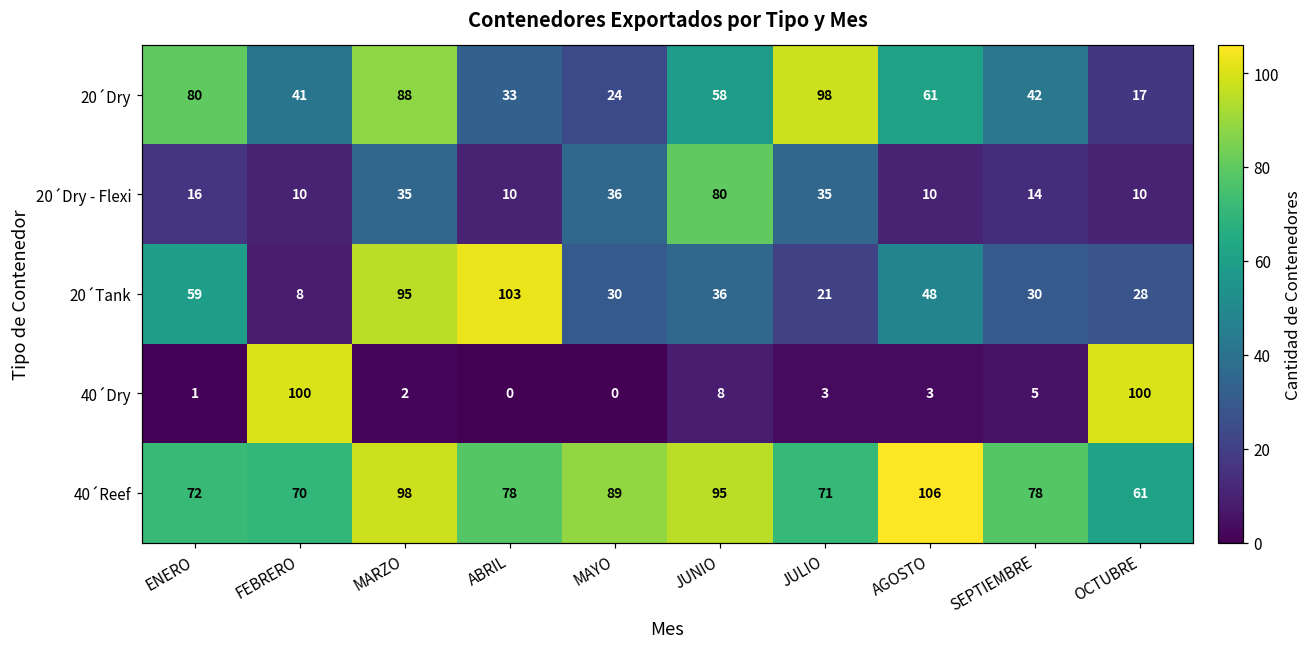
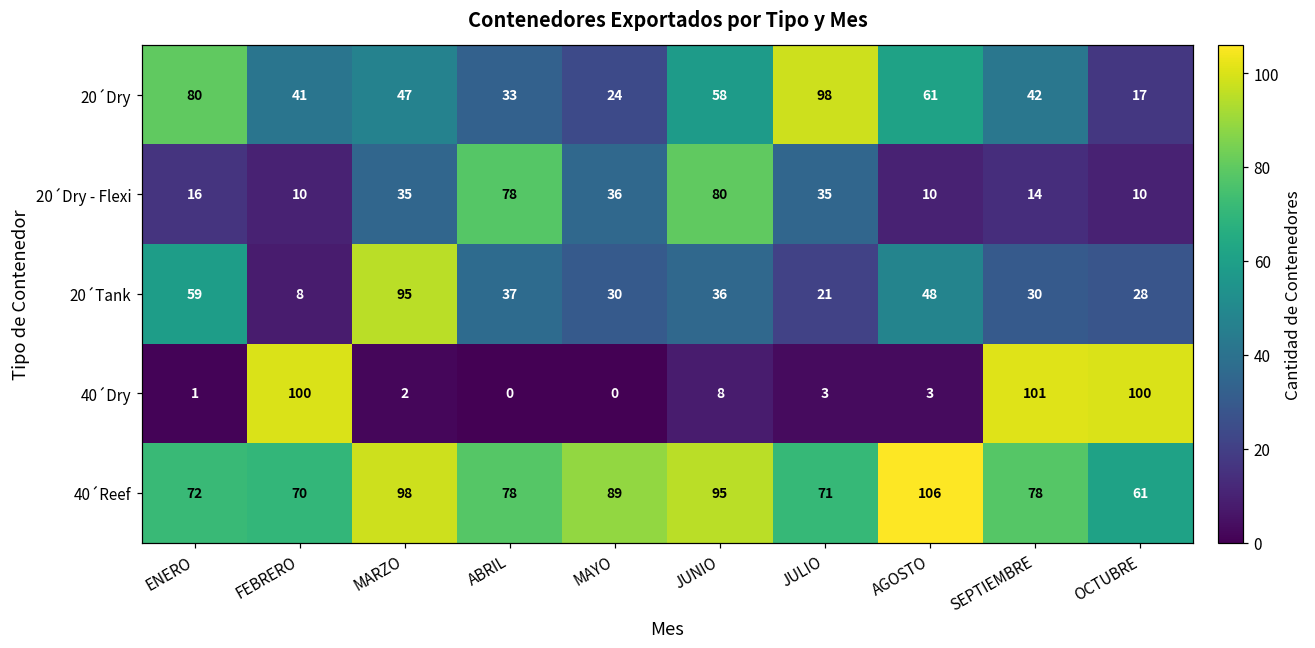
20´Dry, MARZO: 88 -> 47
20´Dry - Flexi, ABRIL: 10 -> 78
20´Tank, ABRIL: 103 -> 37
40´Dry, SEPTIEMBRE: 5 -> 101
